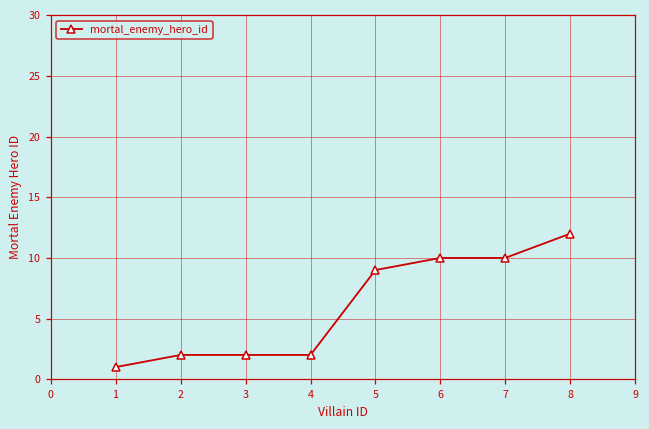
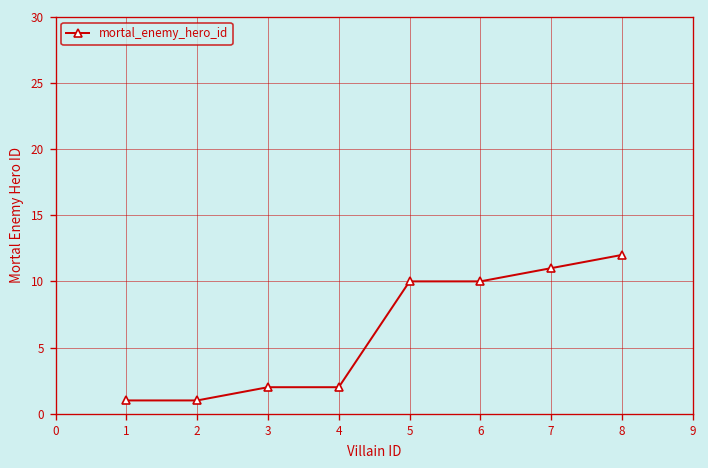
2: 2 -> 1
5: 9 -> 10
7: 10 -> 11
